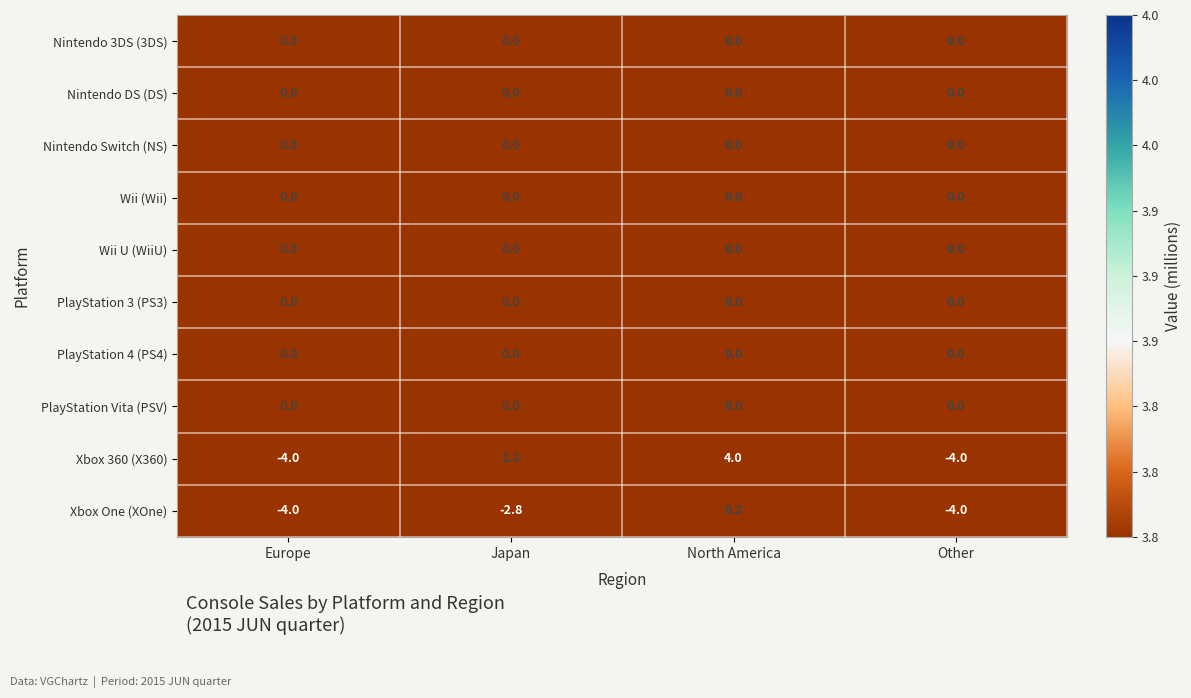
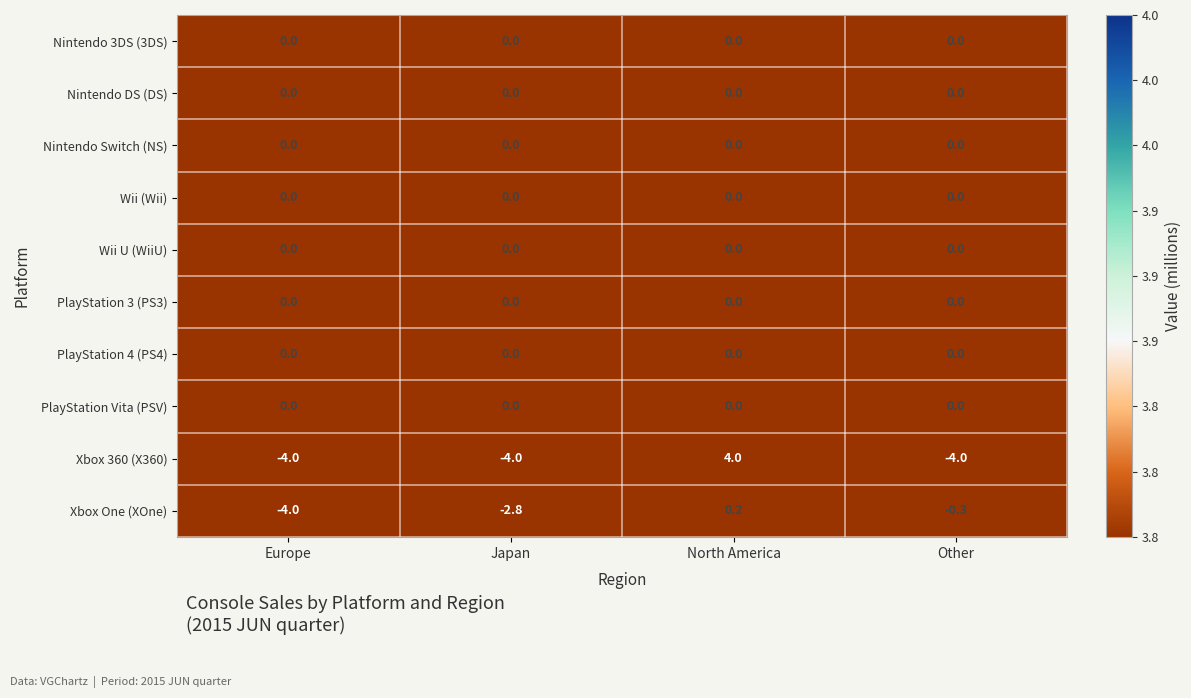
Xbox 360 (X360), Japan: 2.3 -> -4.0
Xbox One (XOne), Other: -4.0 -> -0.3
